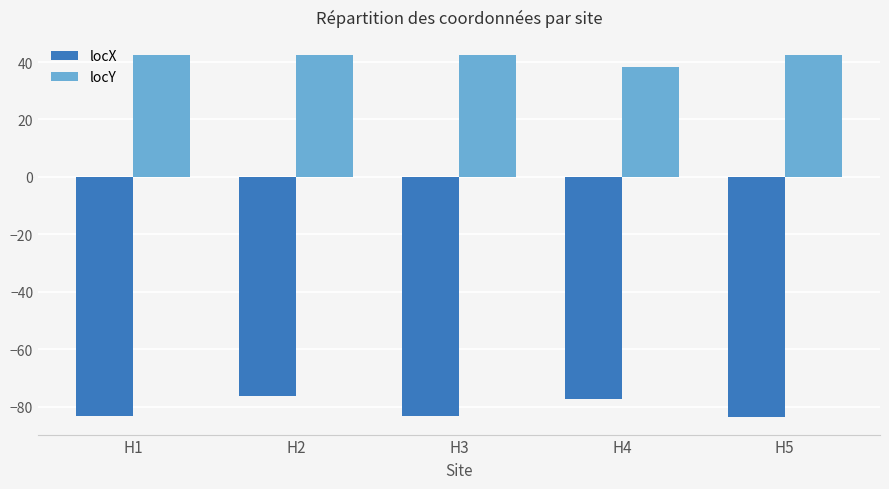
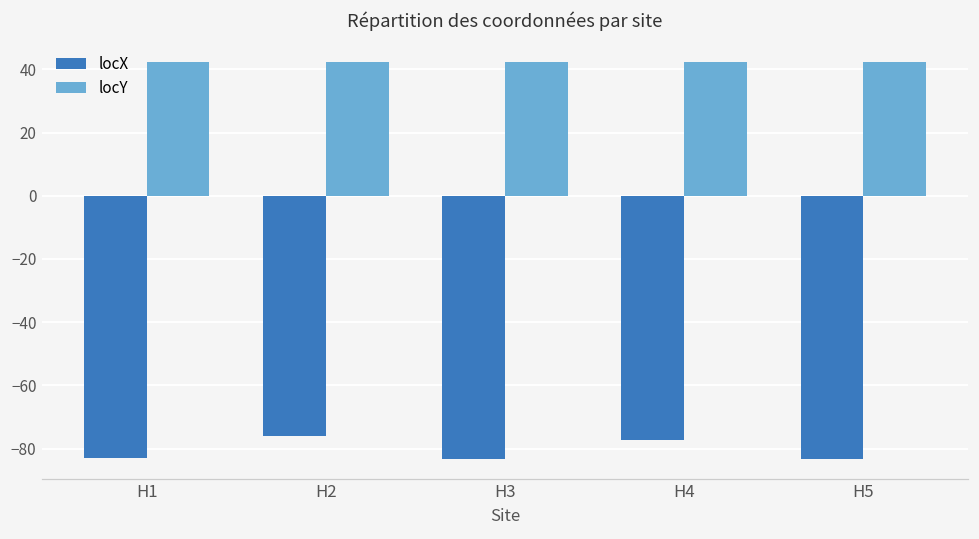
locY, H4: 38 -> 42
